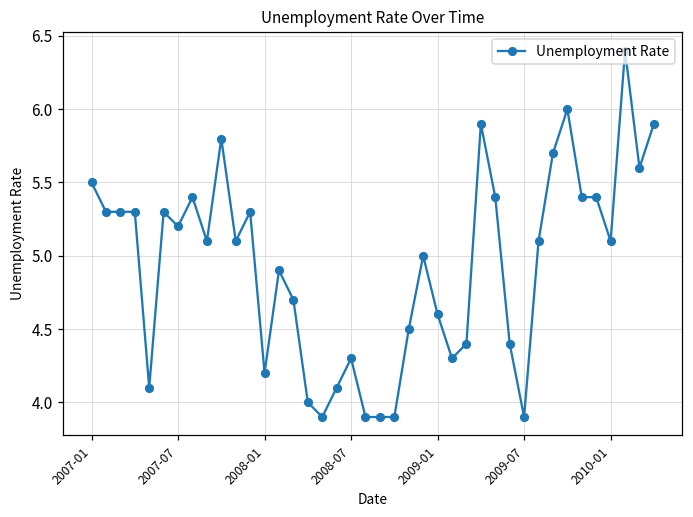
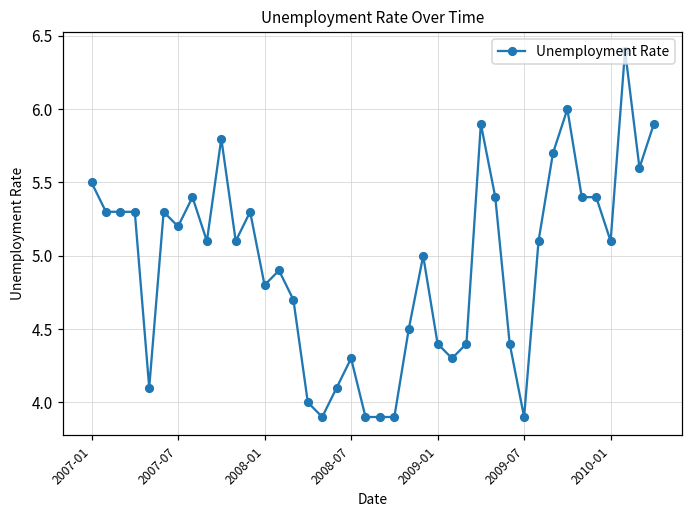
2008-01: 4.2 -> 4.8
2009-01: 4.6 -> 4.4
